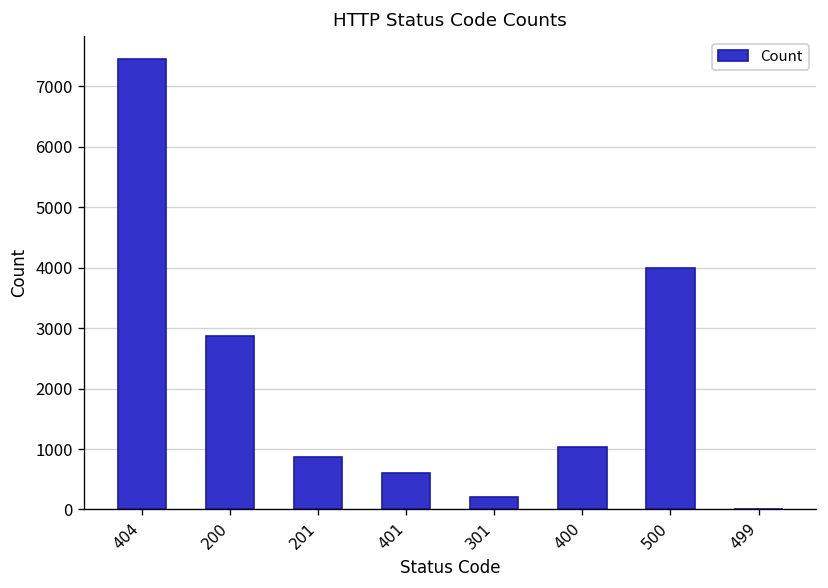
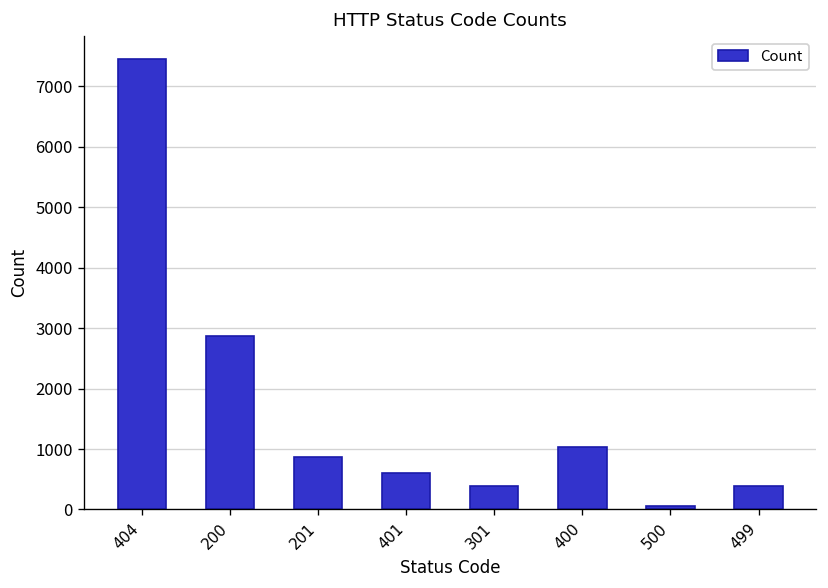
301: 200 -> 400
500: 4000 -> 100
499: 0 -> 400
